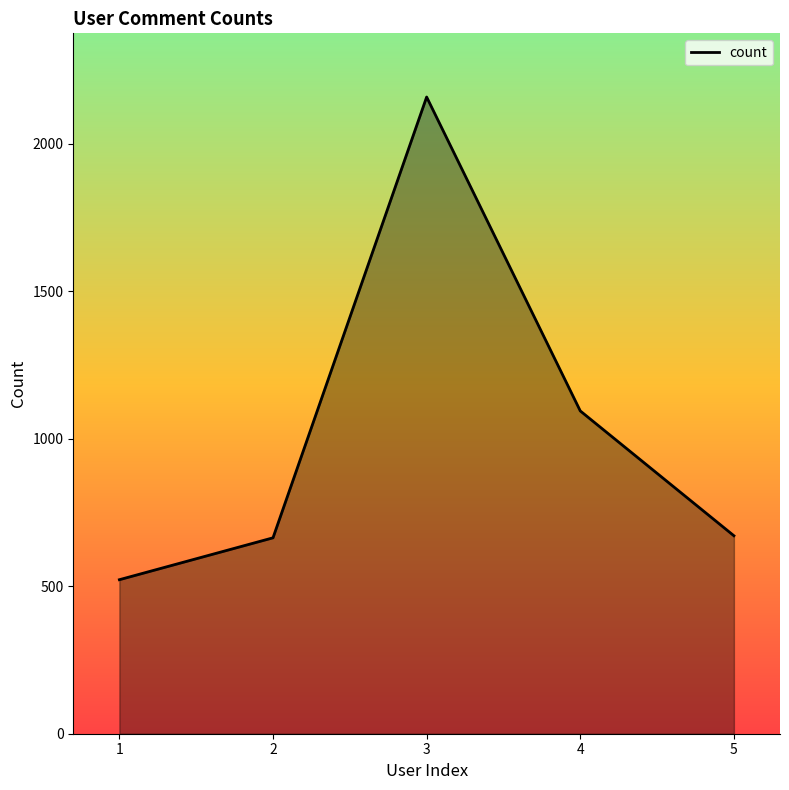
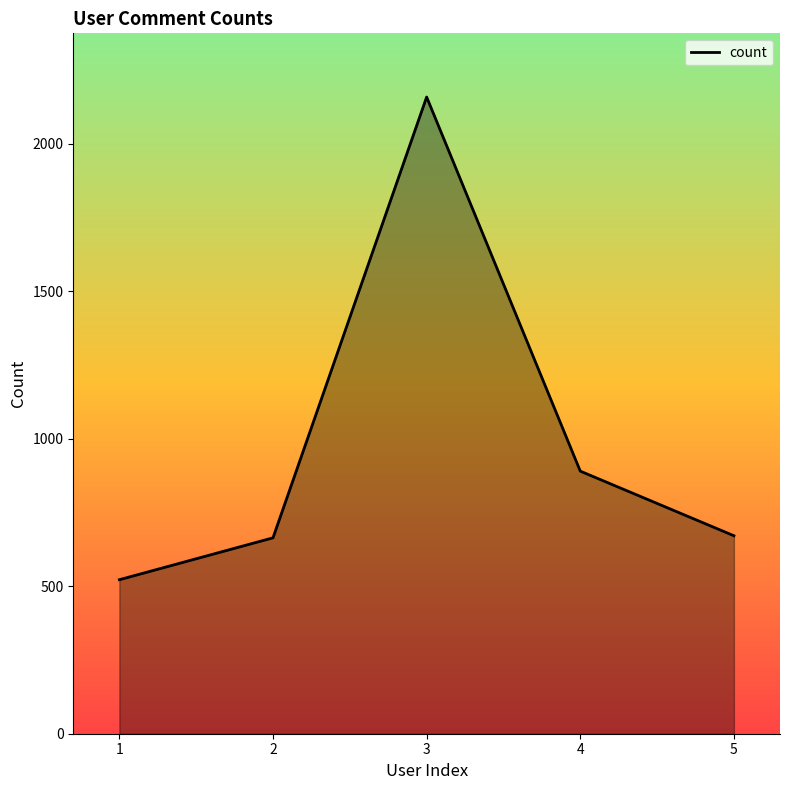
4: 1090 -> 890
